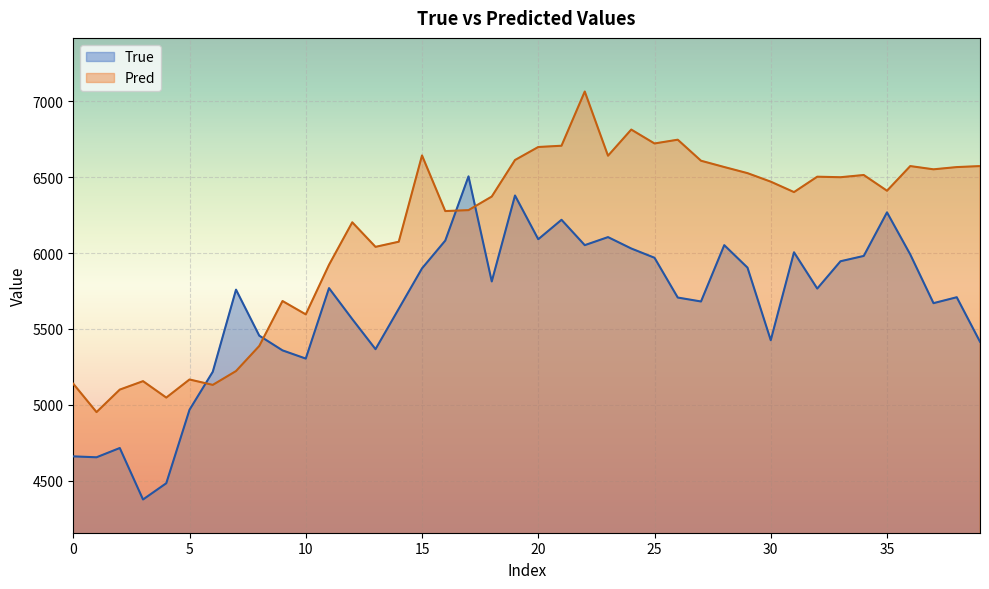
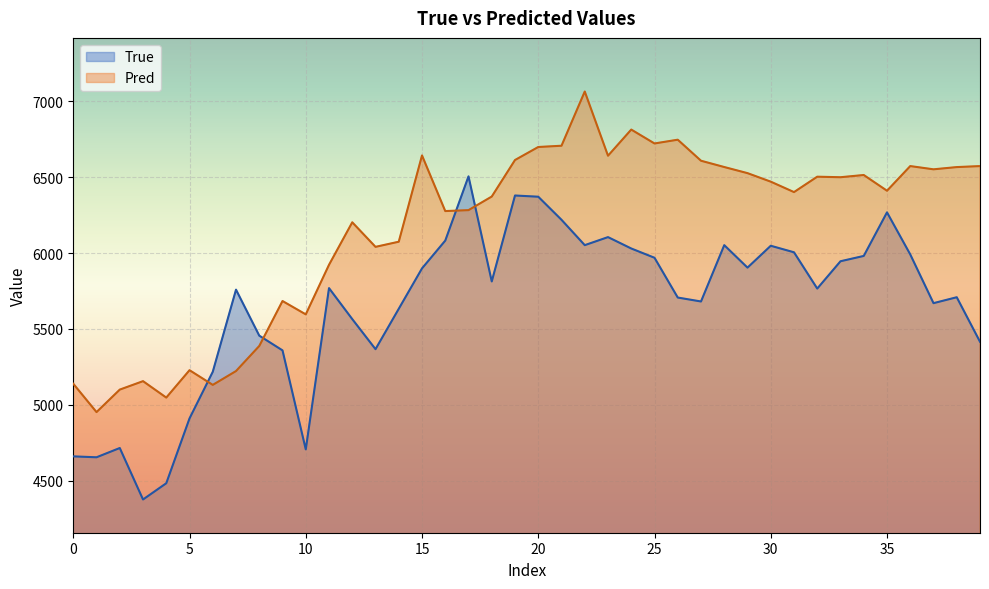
True, 5: 4970 -> 4910
Pred, 5: 5170 -> 5230
True, 10: 5310 -> 4710
True, 20: 6090 -> 6370
True, 30: 5430 -> 6050
